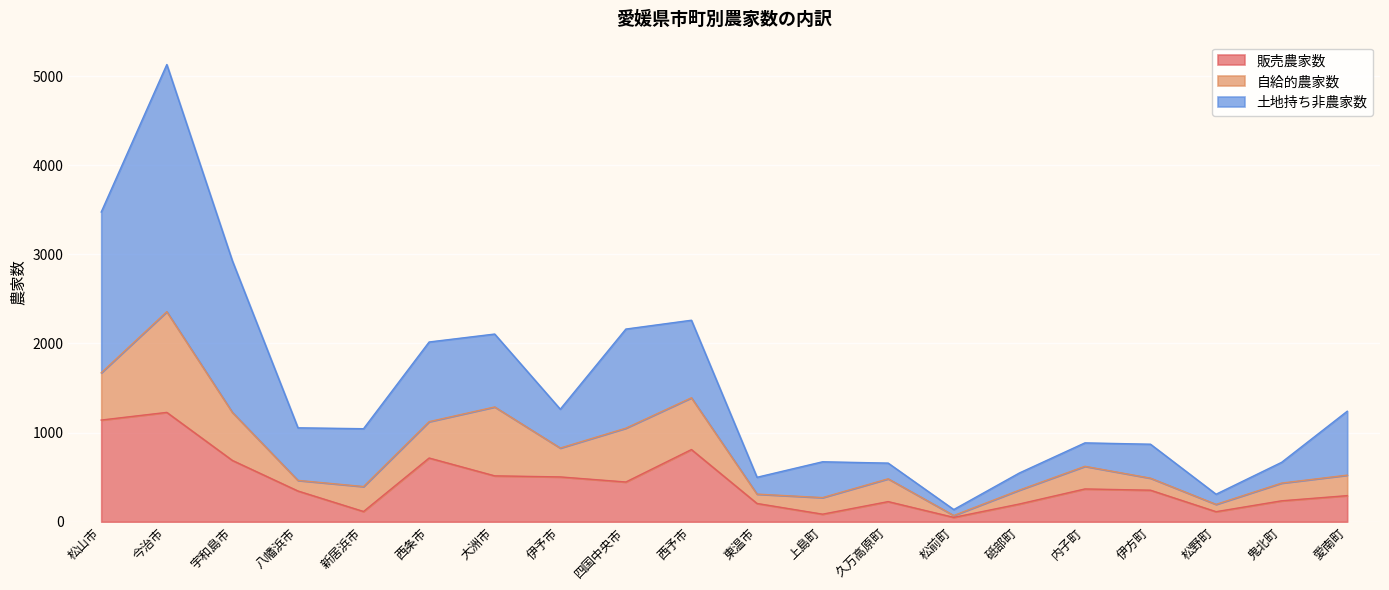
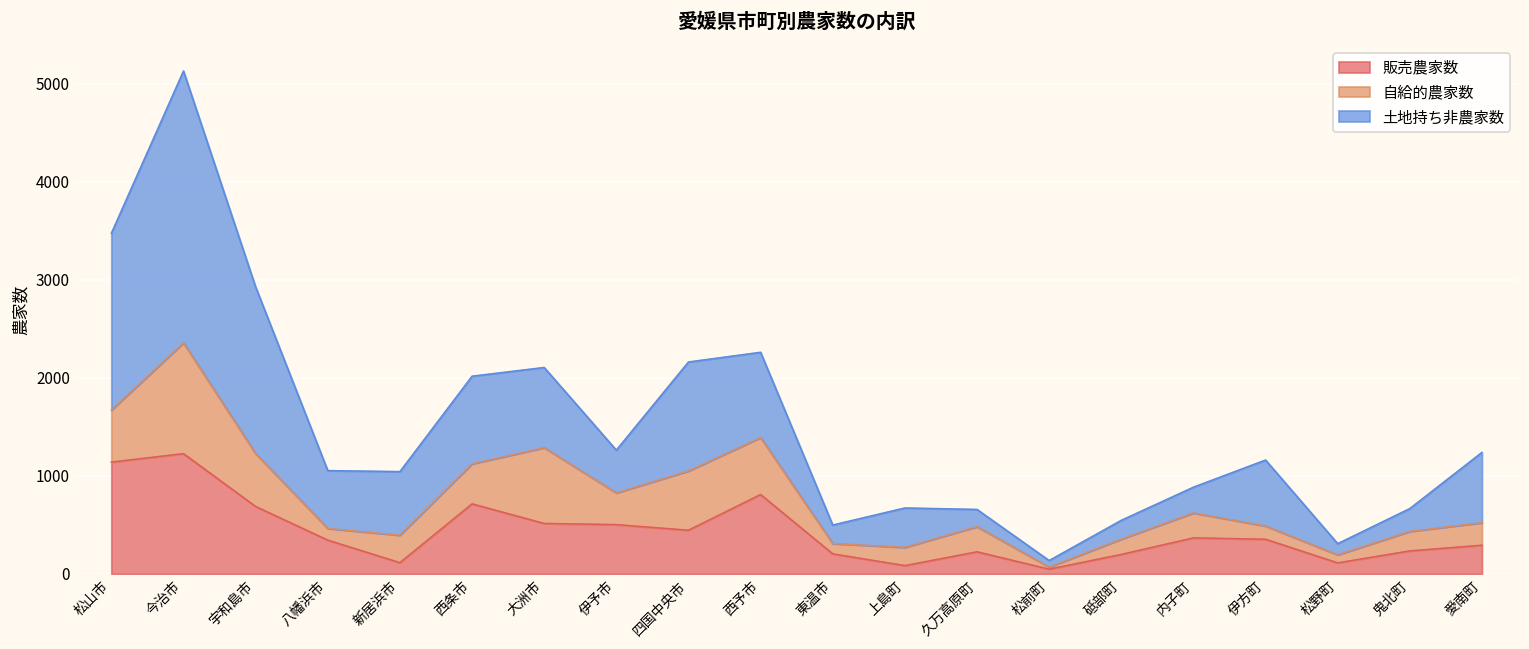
土地持ち非農家数, 伊方町: 400 -> 700
